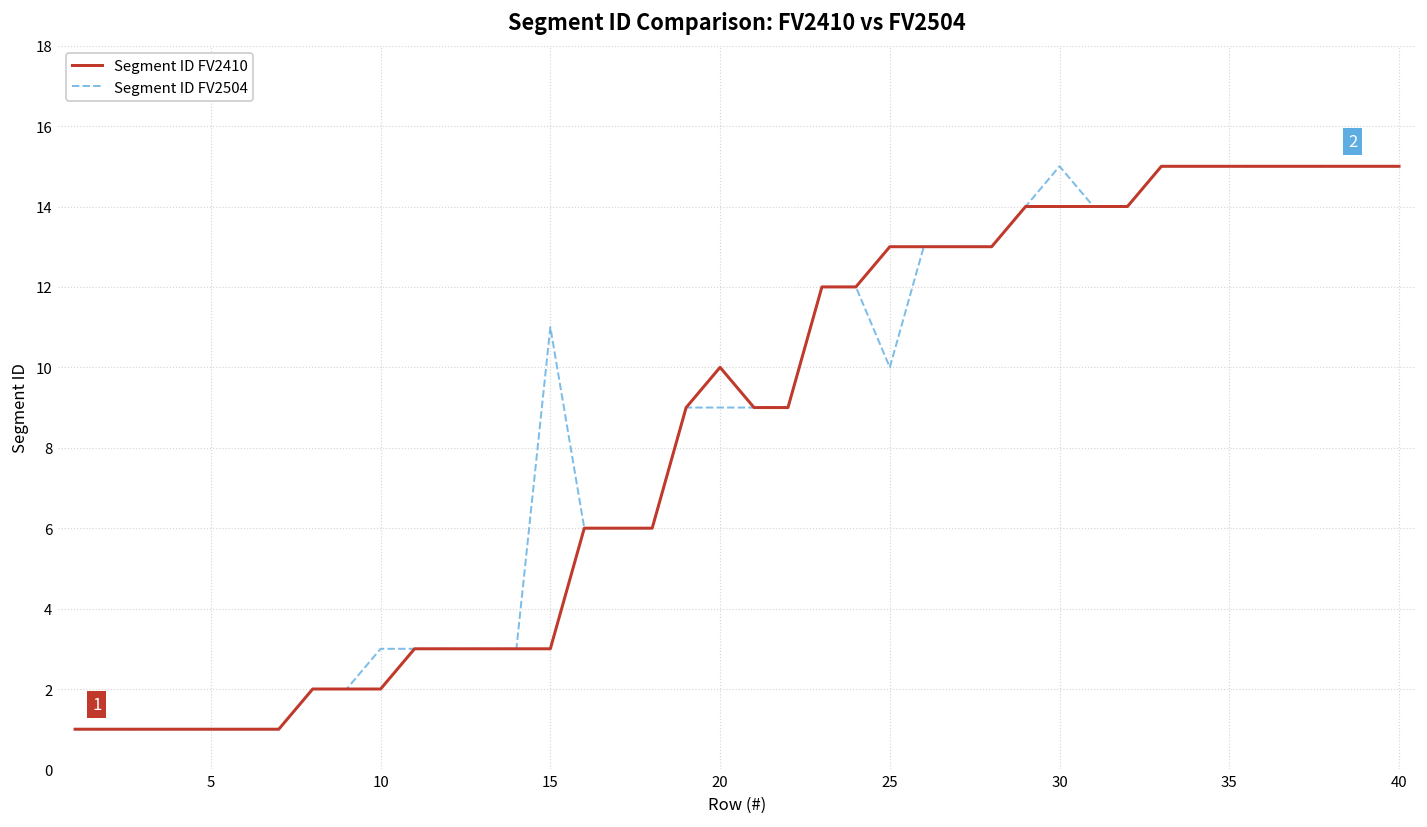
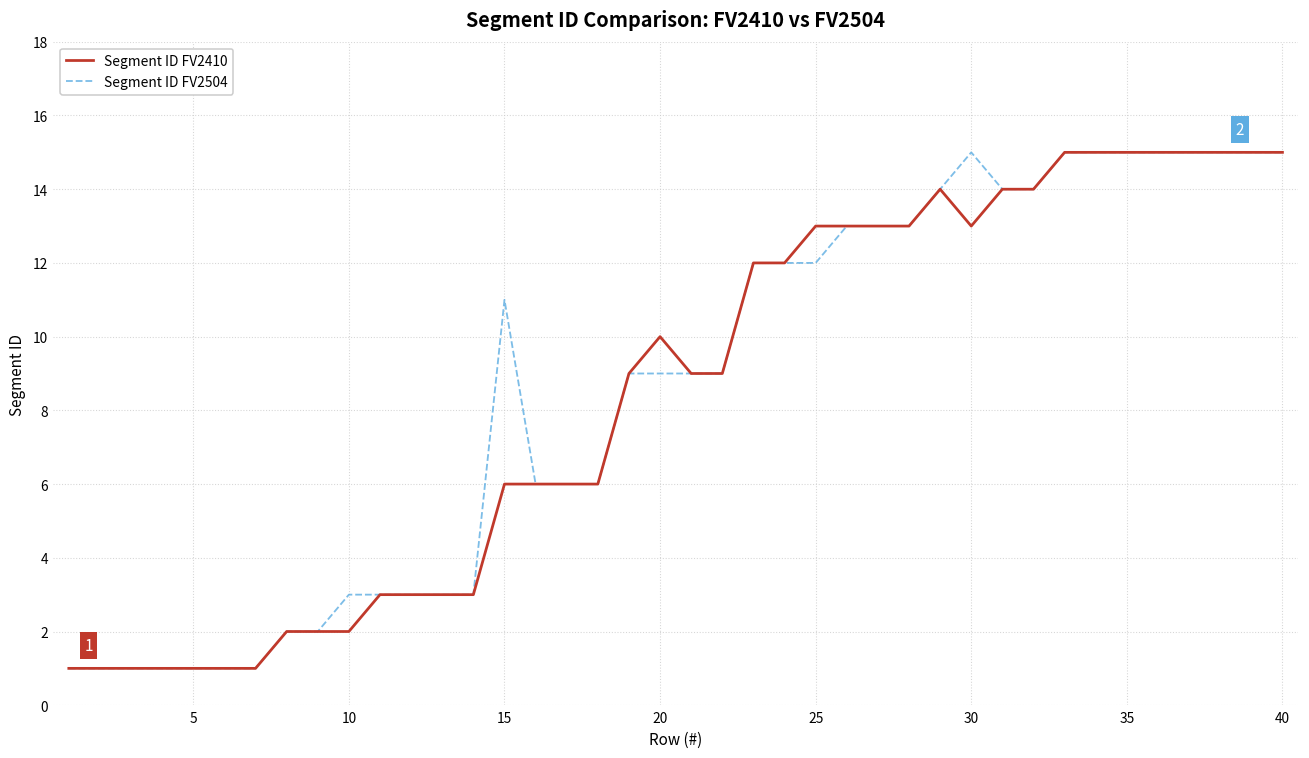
Segment ID FV2410, 15: 3 -> 6
Segment ID FV2504, 25: 10 -> 12
Segment ID FV2410, 30: 14 -> 13
